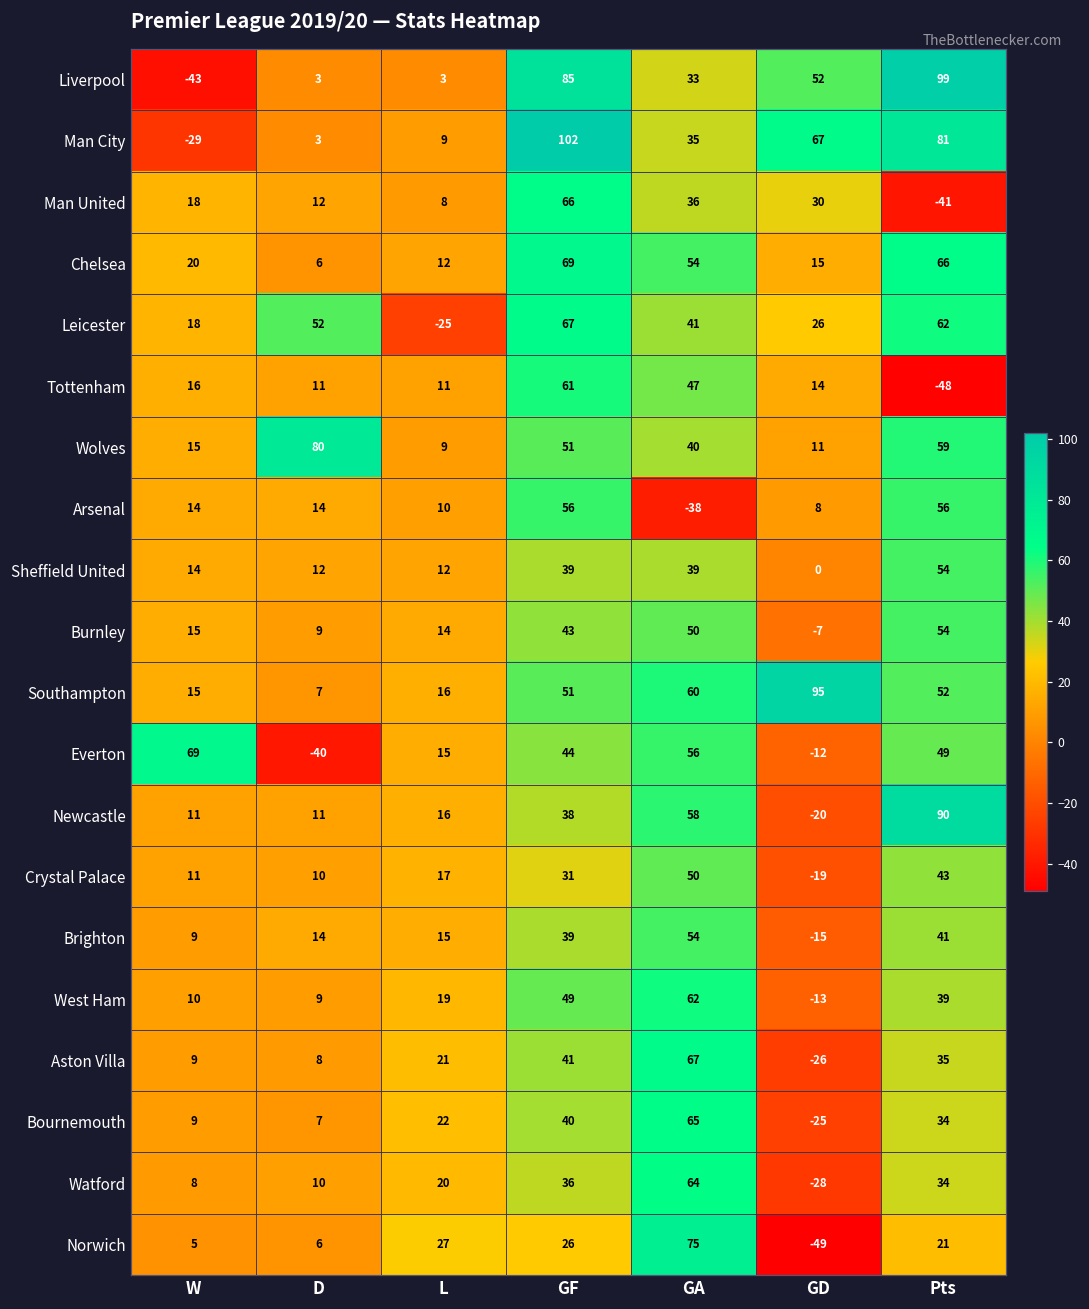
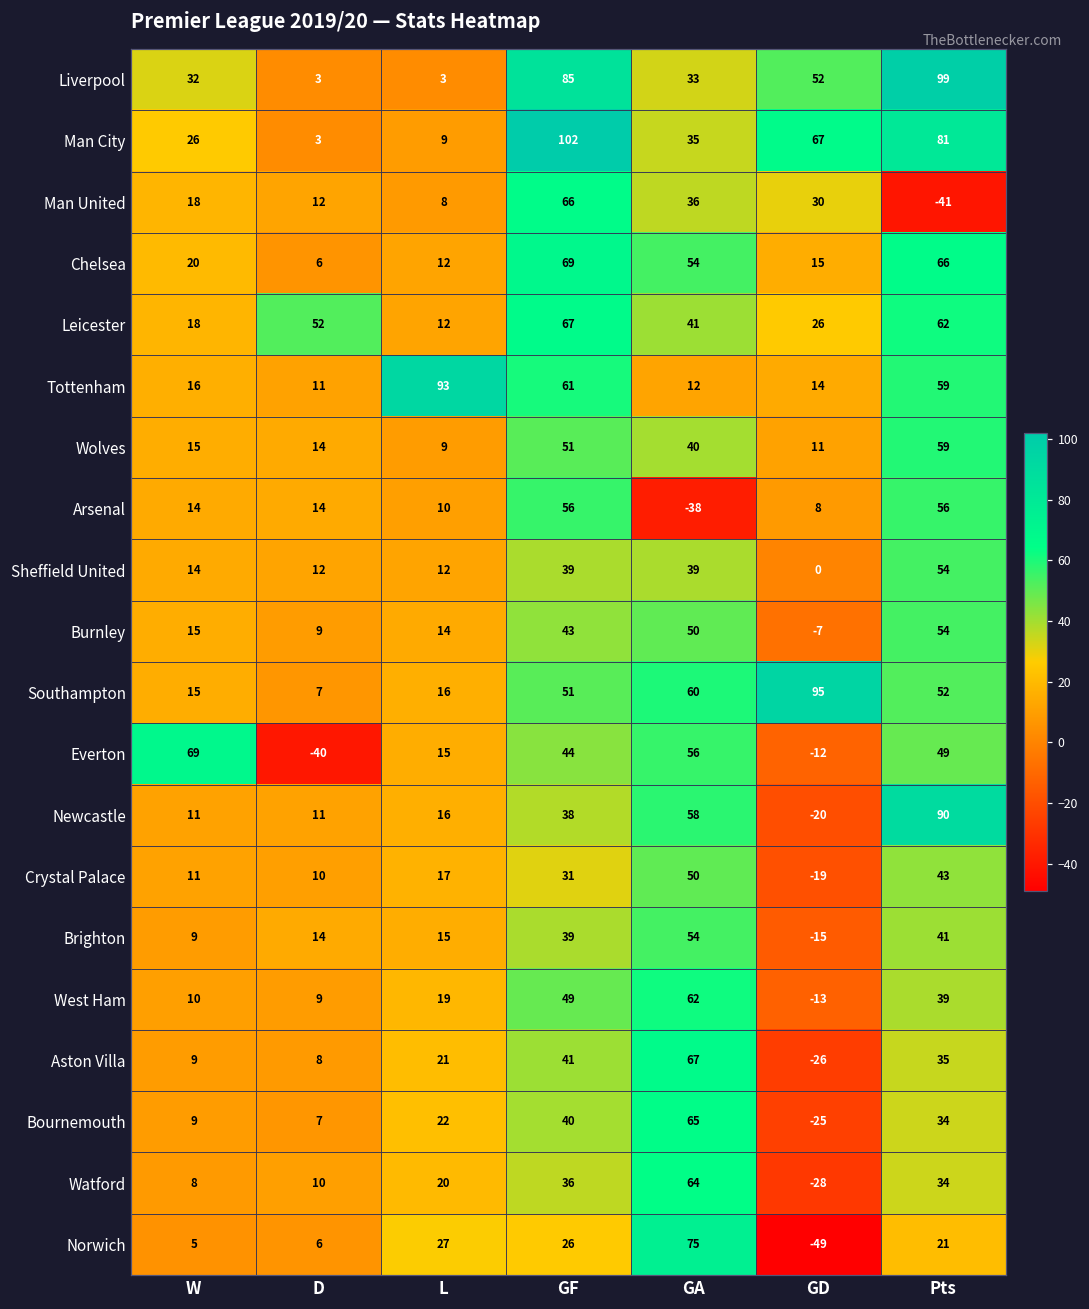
Liverpool, W: -43 -> 32
Man City, W: -29 -> 26
Leicester, L: -25 -> 12
Tottenham, L: 11 -> 93
Tottenham, GA: 47 -> 12
Tottenham, Pts: -48 -> 59
Wolves, D: 80 -> 14
